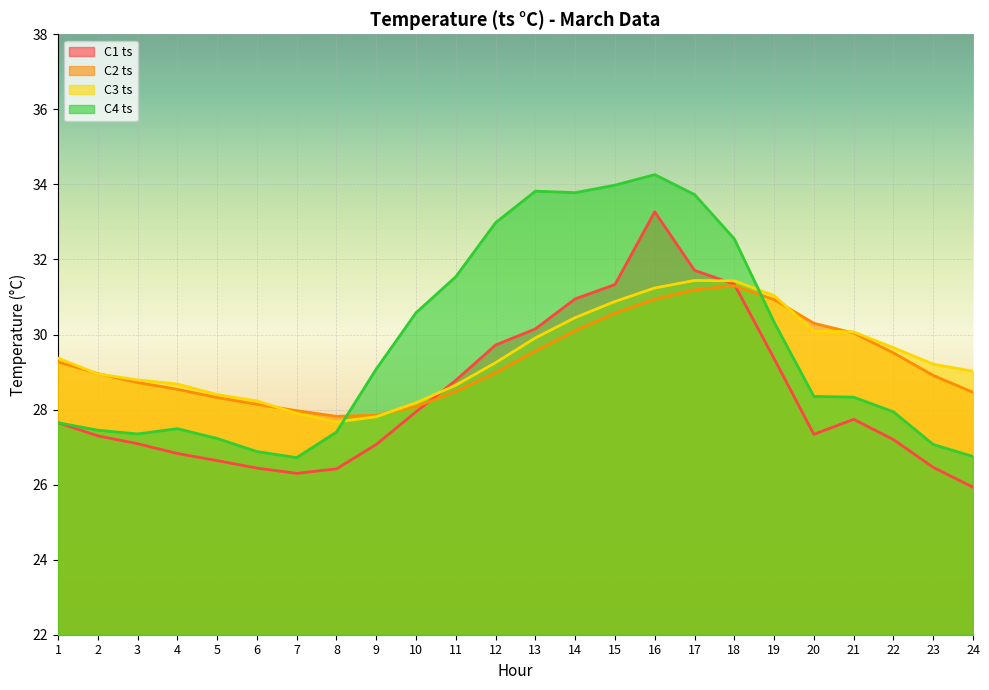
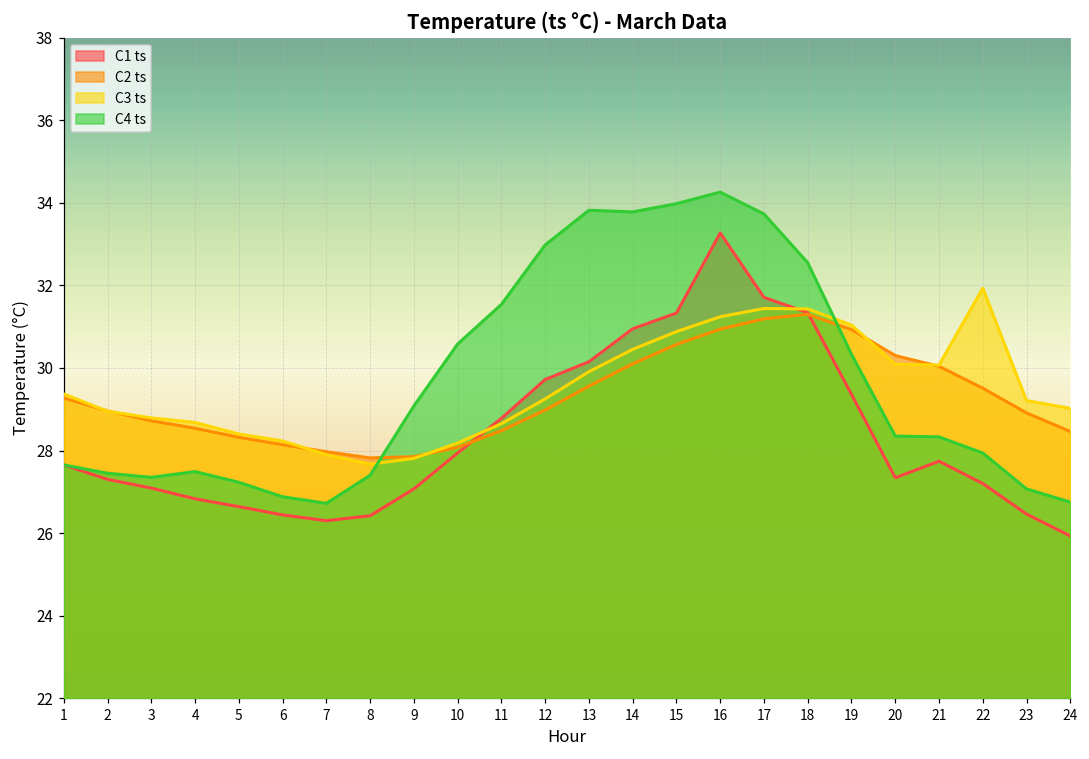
C3 ts, 22: 29.7 -> 31.9
